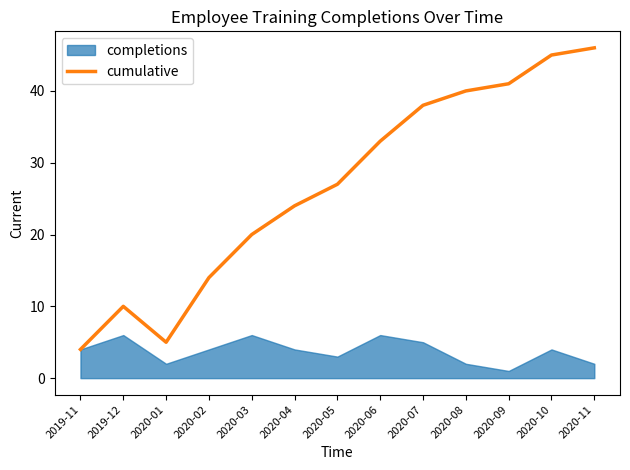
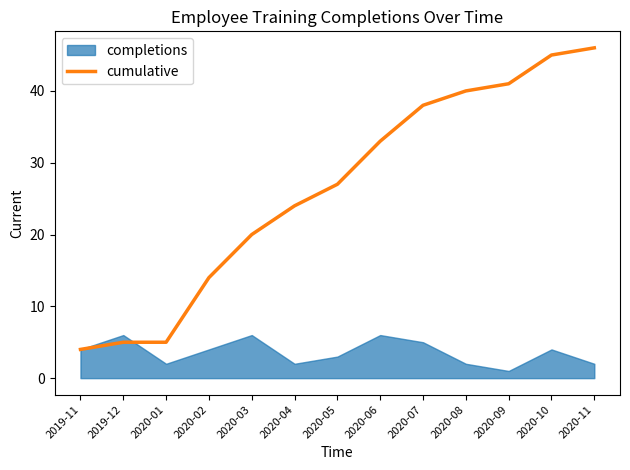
cumulative, 2019-12: 10 -> 5
completions, 2020-04: 4 -> 2
